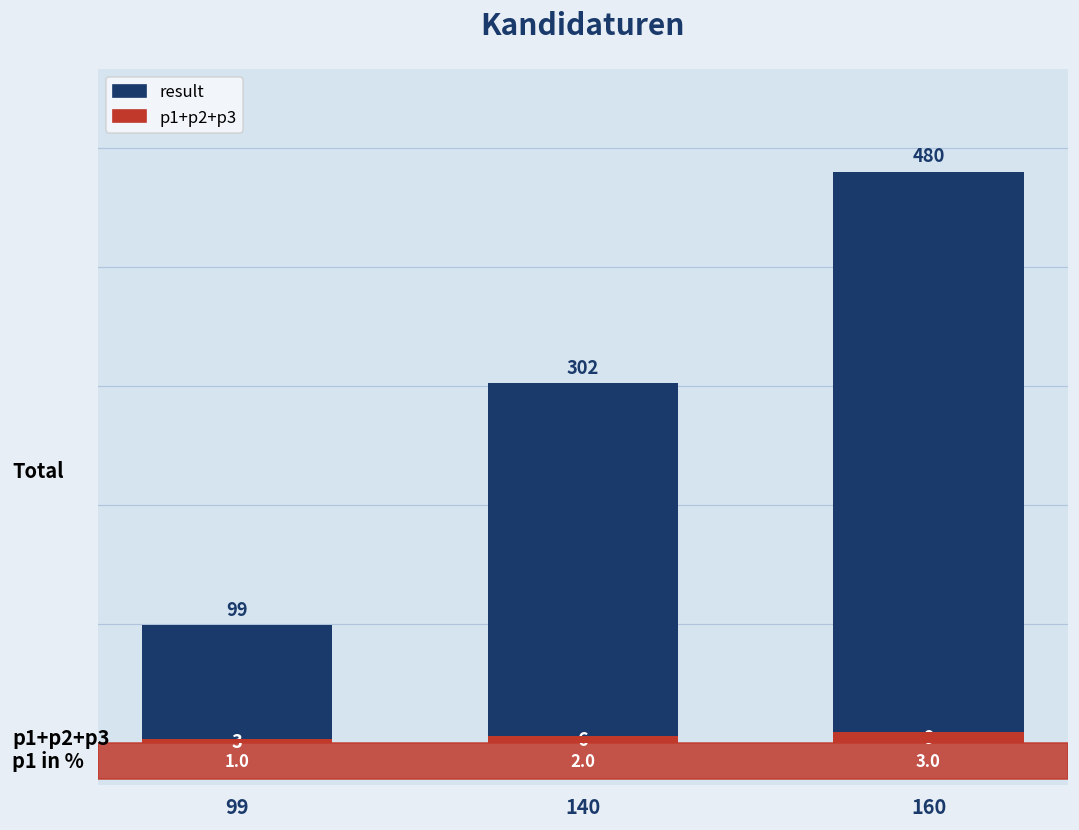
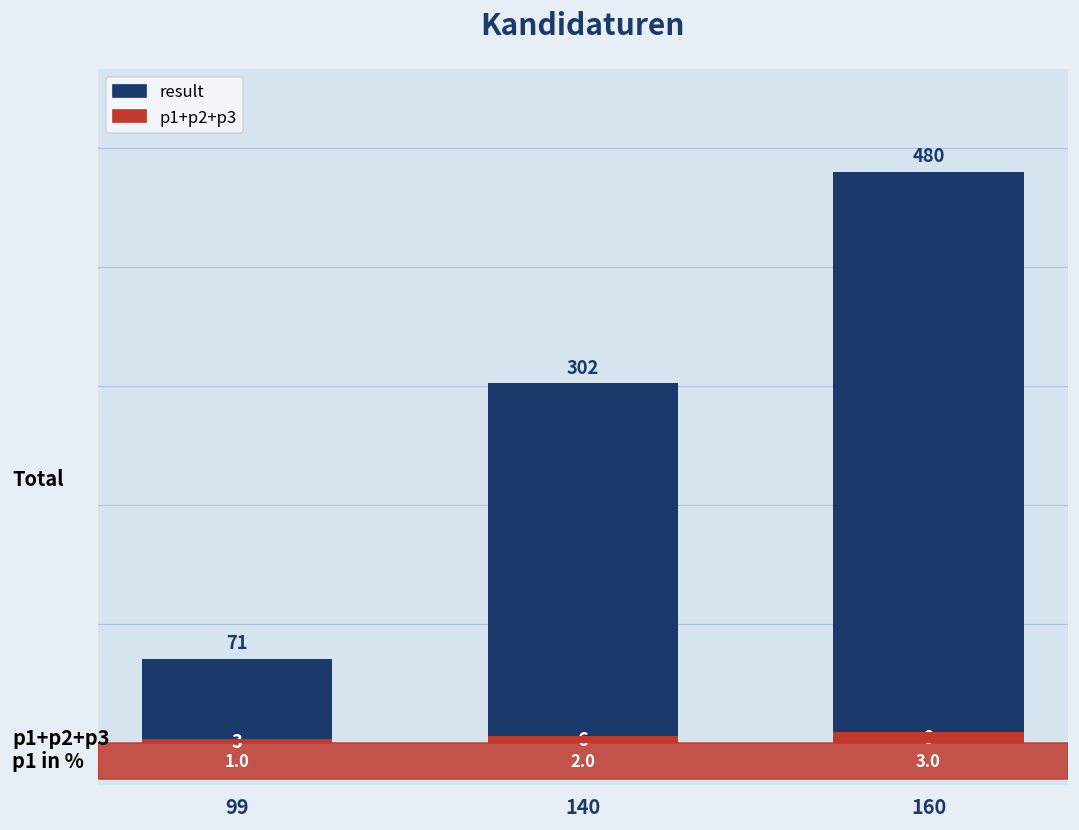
result, 99: 99 -> 71
